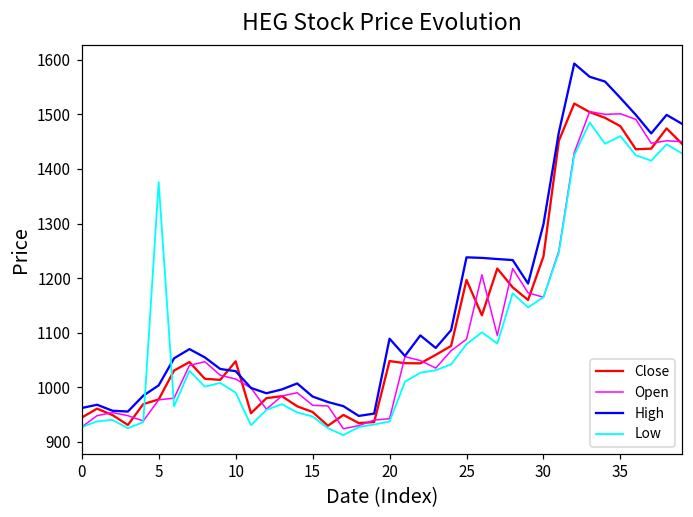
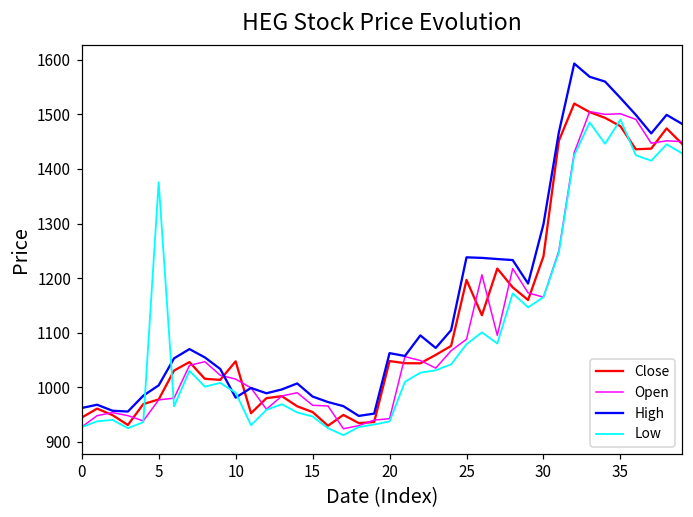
High, 10: 1030 -> 980
High, 20: 1090 -> 1060
Low, 35: 1460 -> 1490
